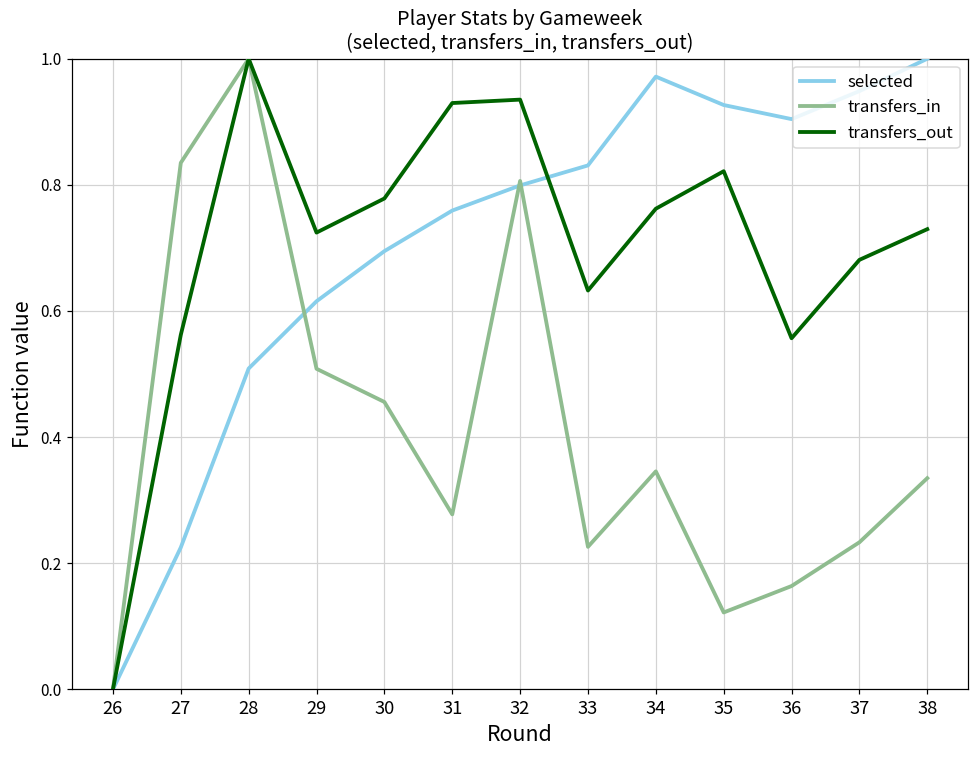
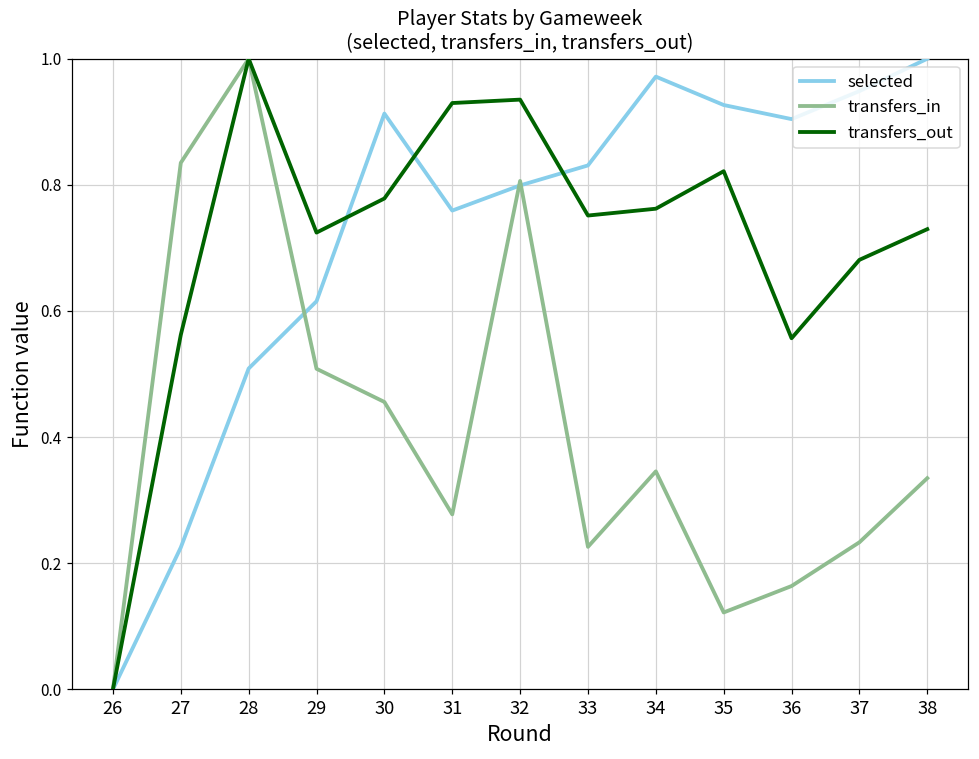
selected, 30: 0.69 -> 0.91
transfers_out, 33: 0.63 -> 0.75
